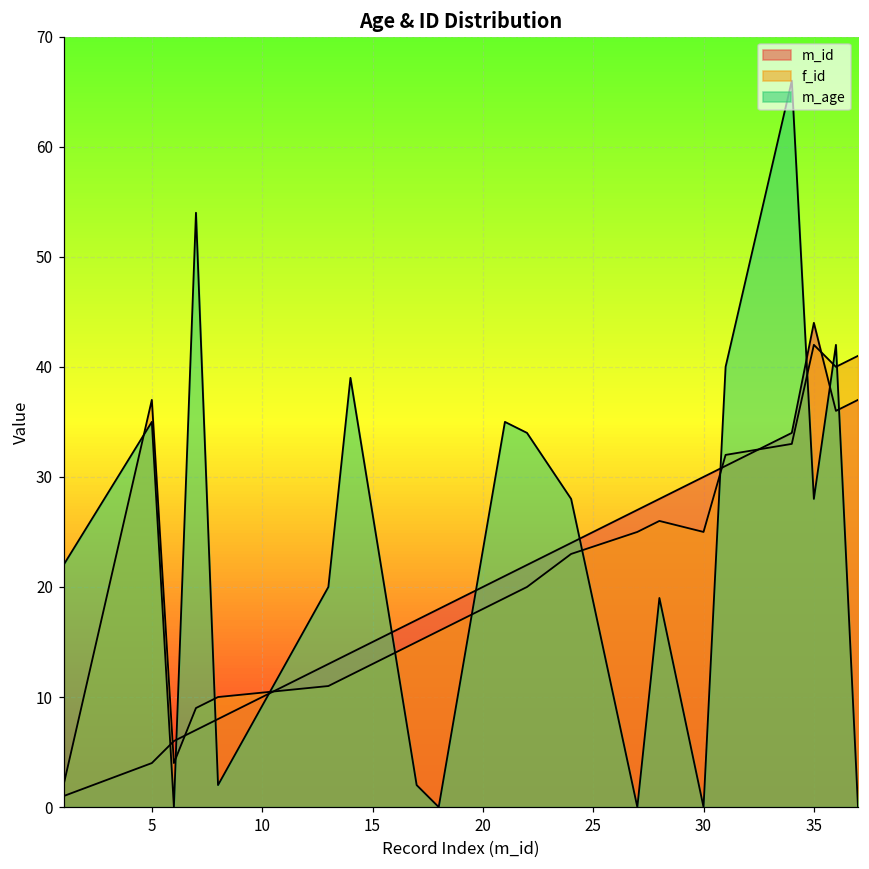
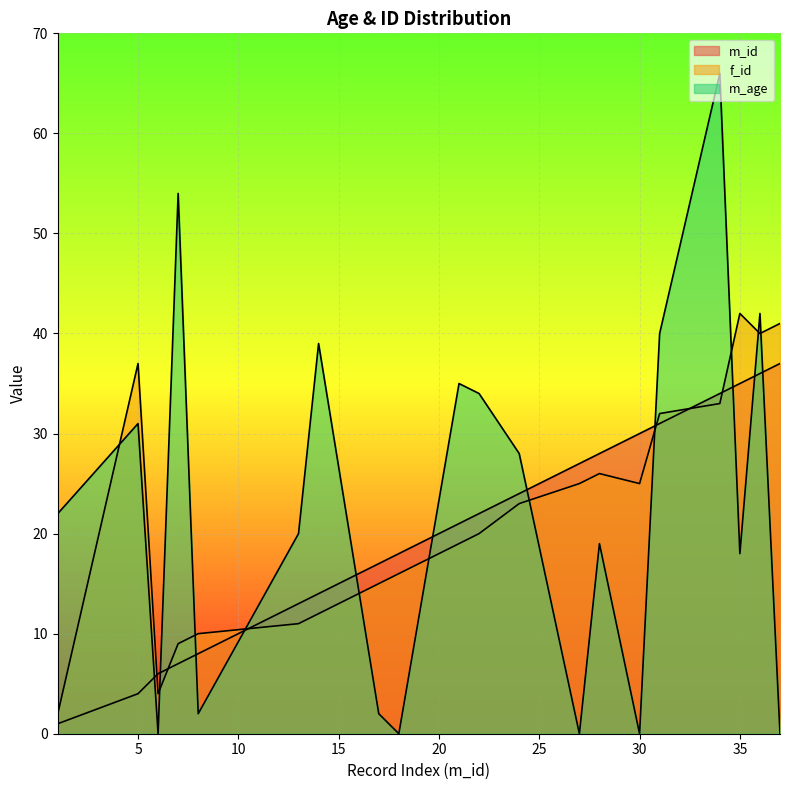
m_age, 5: 35 -> 31
m_id, 35: 44 -> 35
m_age, 35: 28 -> 18
